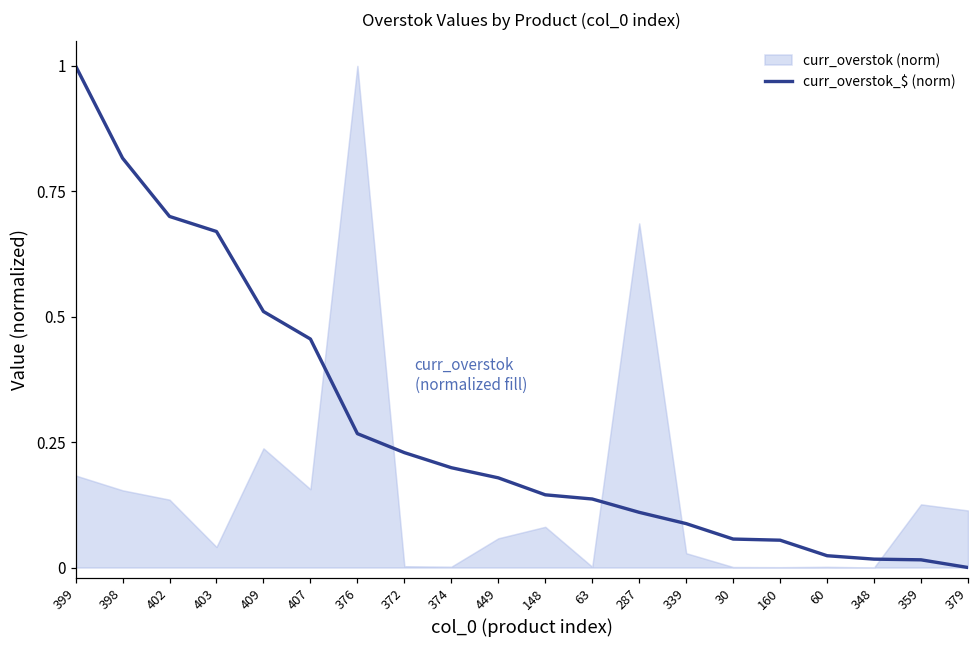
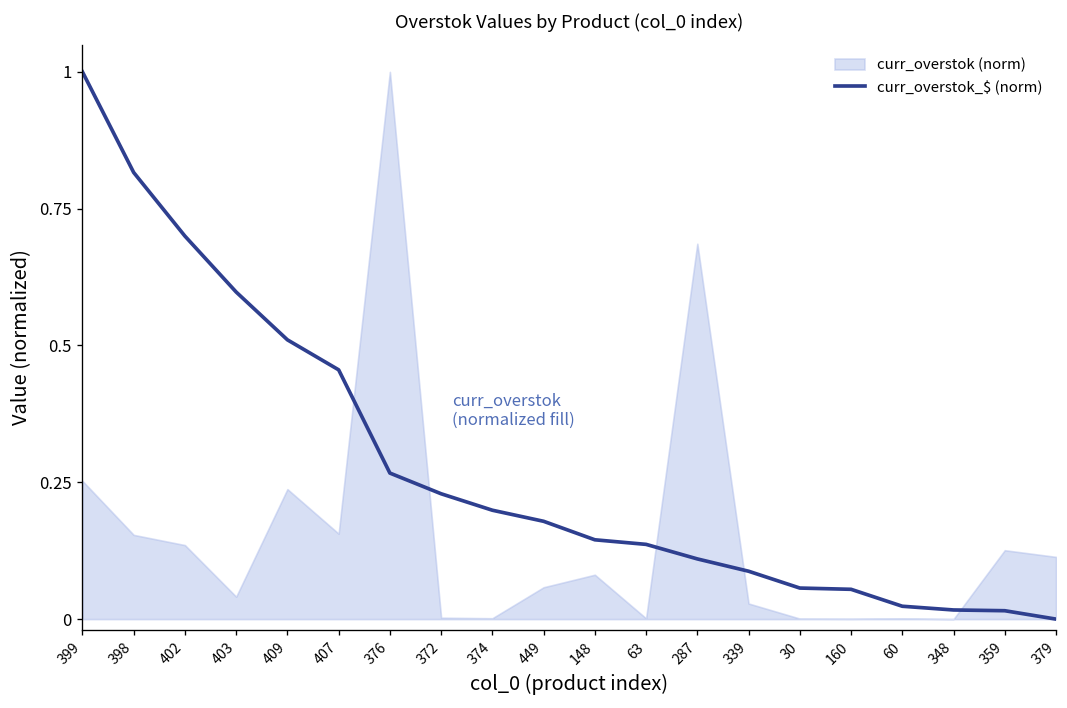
curr_overstok (norm), 399: 0.18 -> 0.25
curr_overstok_$ (norm), 403: 0.67 -> 0.60
